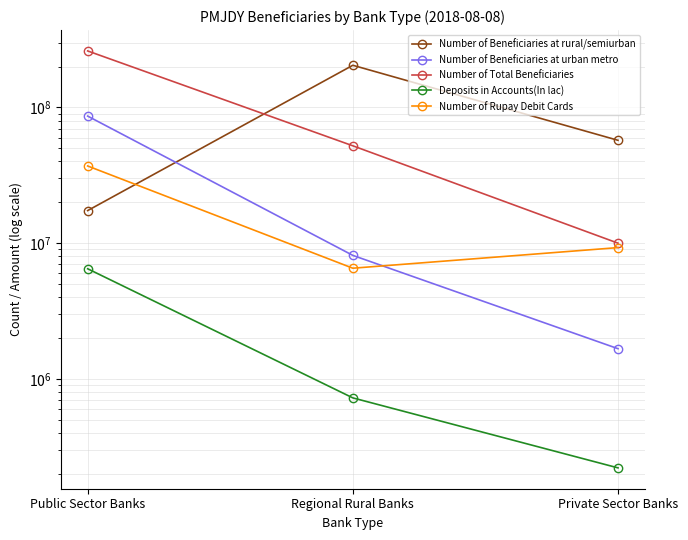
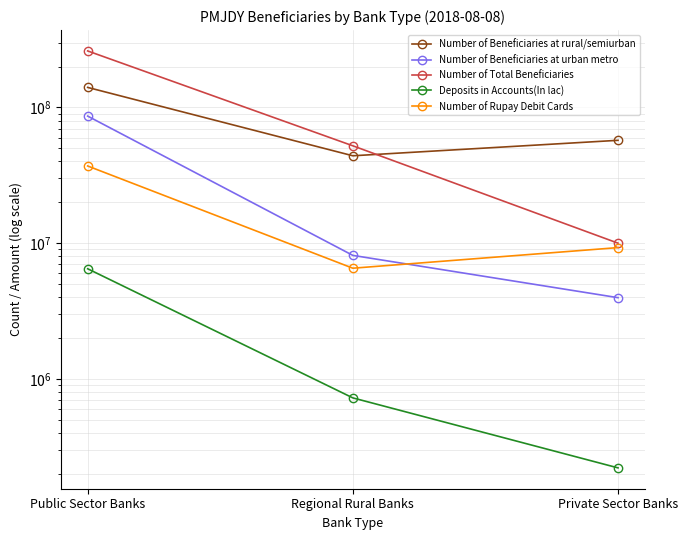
Number of Beneficiaries at rural/semiurban, Public Sector Banks: 17000000 -> 140000000
Number of Beneficiaries at rural/semiurban, Regional Rural Banks: 200000000 -> 44000000
Number of Beneficiaries at urban metro, Private Sector Banks: 1700000 -> 4000000
